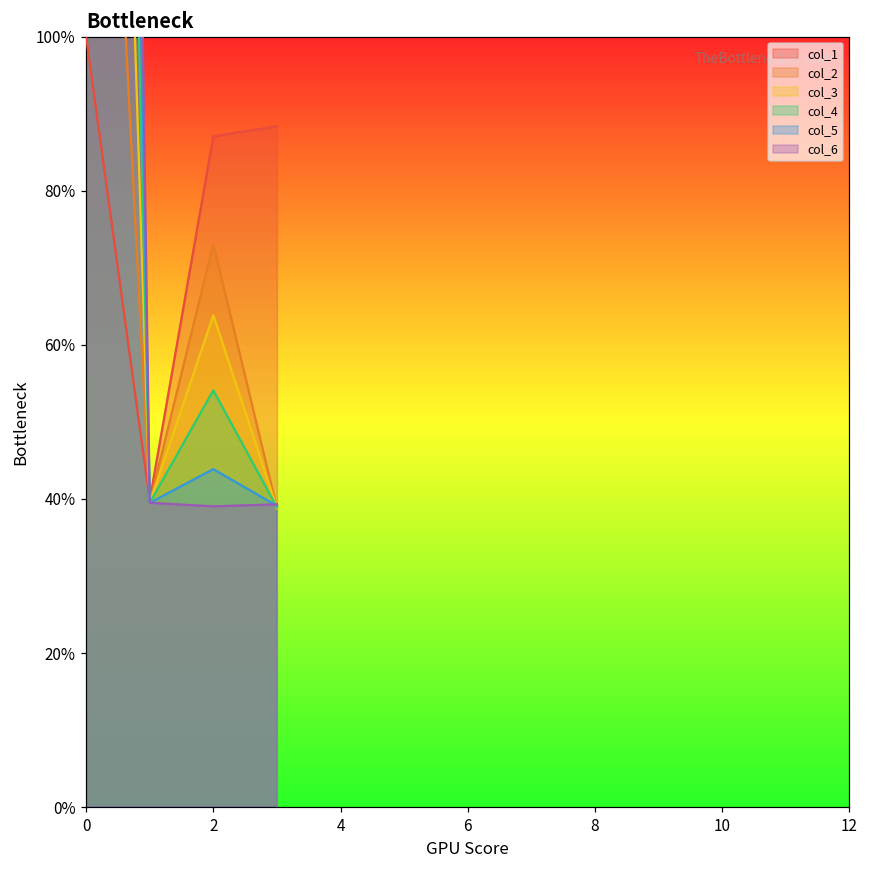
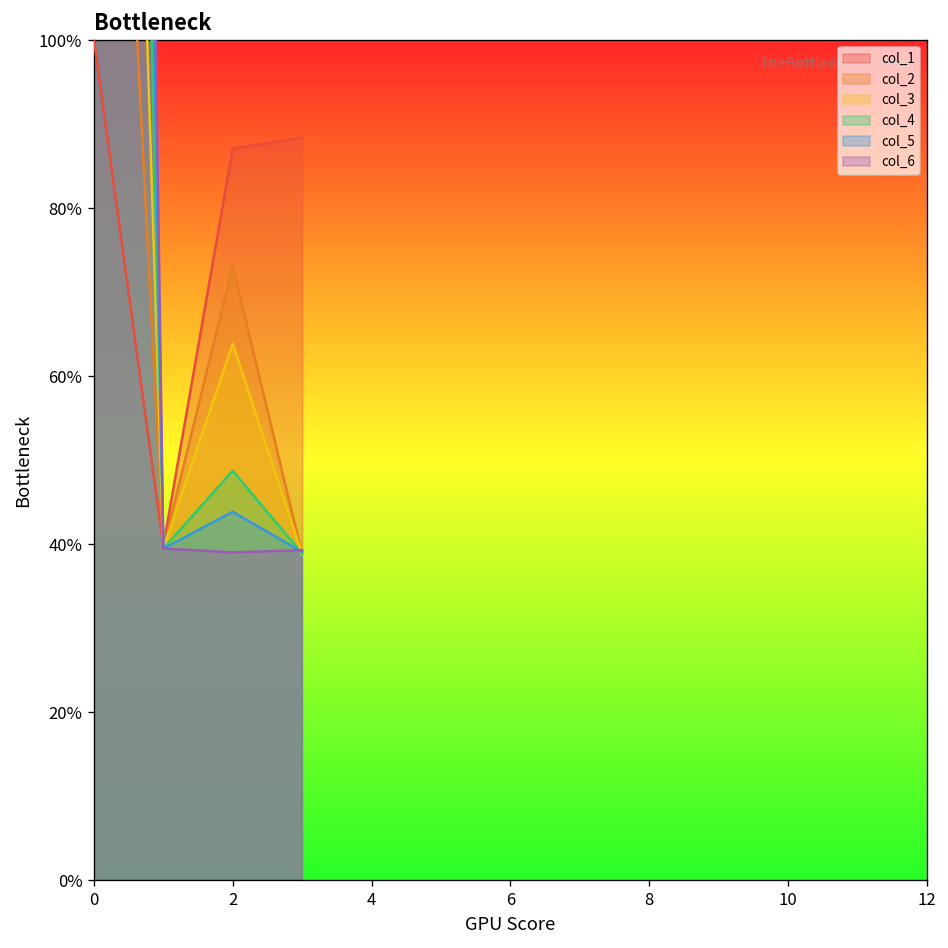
col_4, 2: 54% -> 49%
